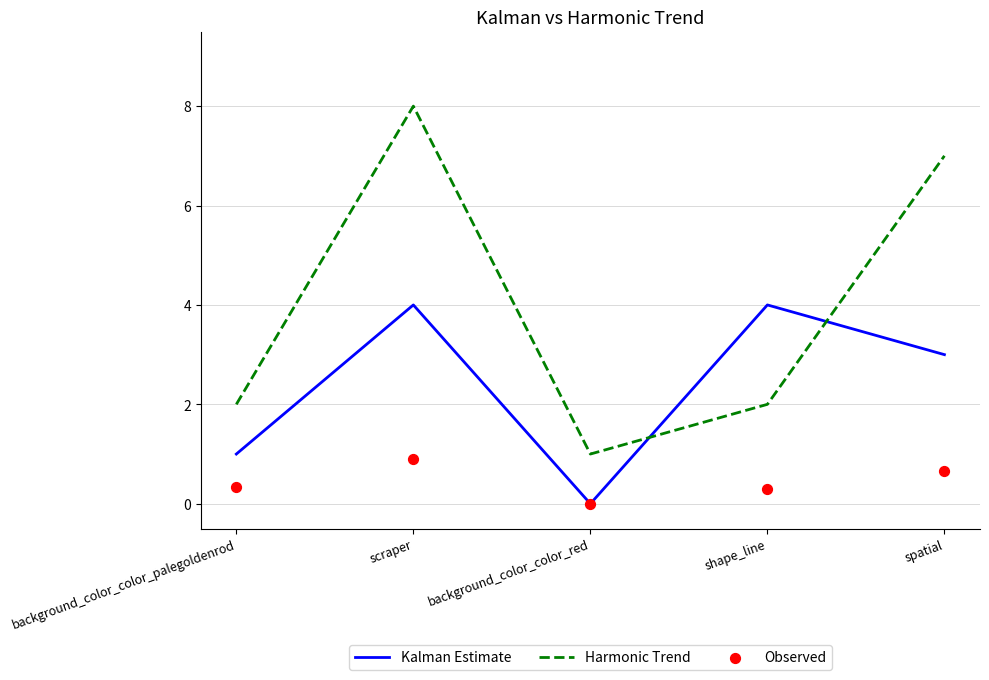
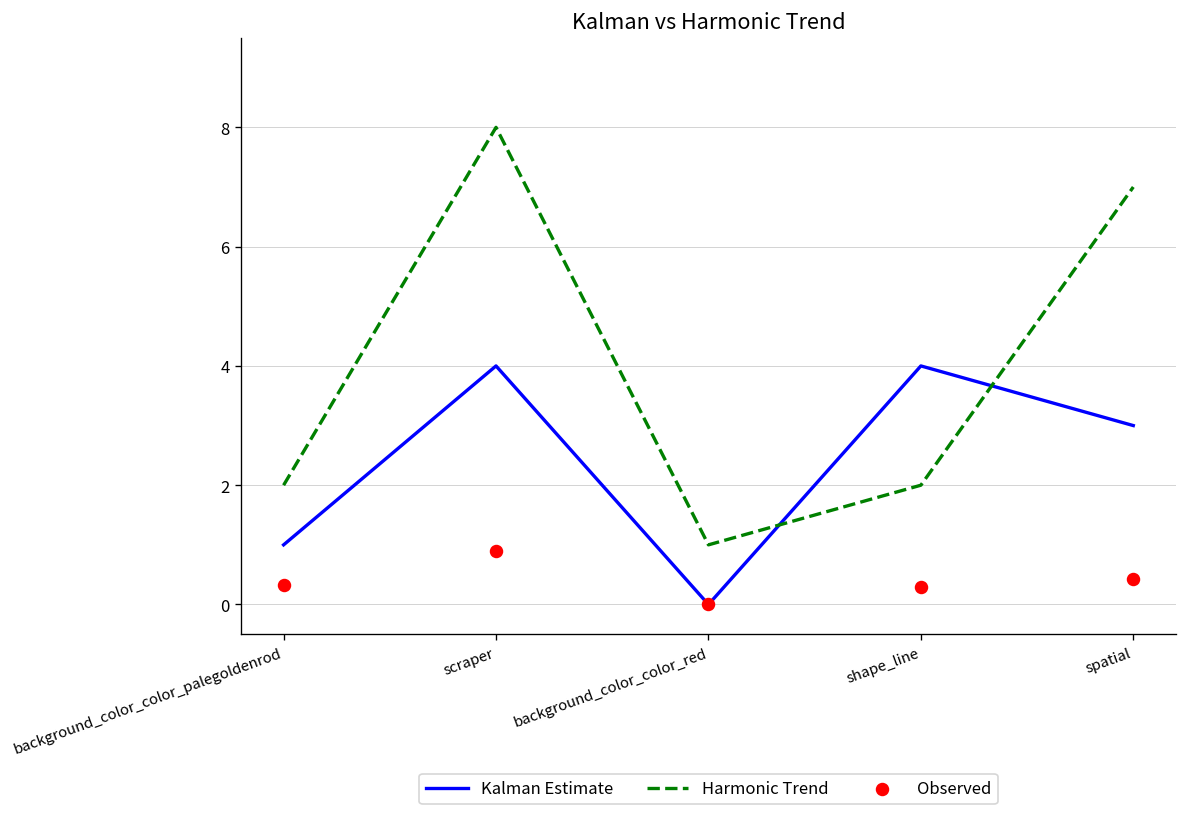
Observed, spatial: 0.7 -> 0.4
